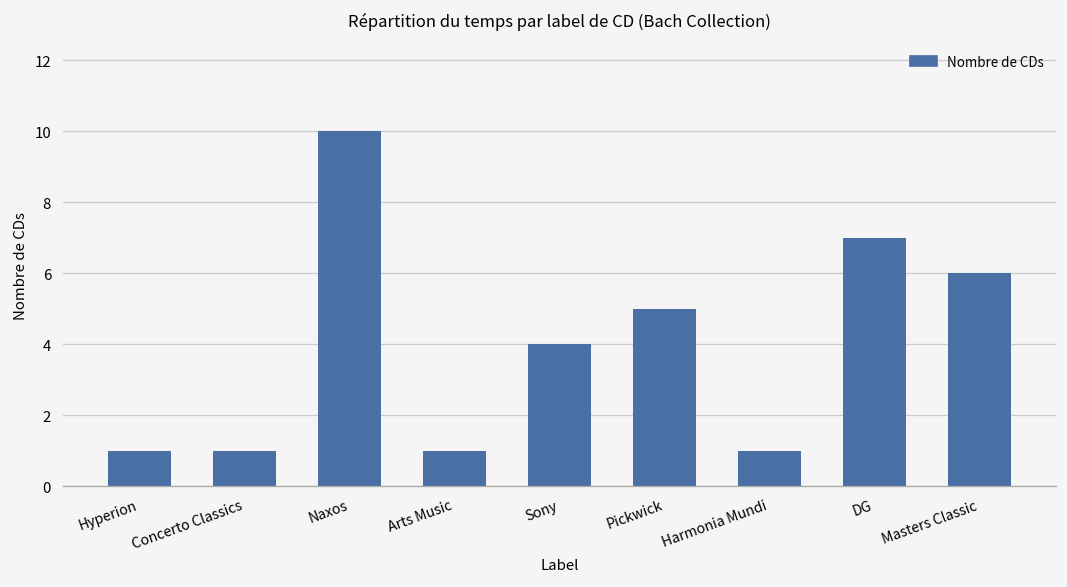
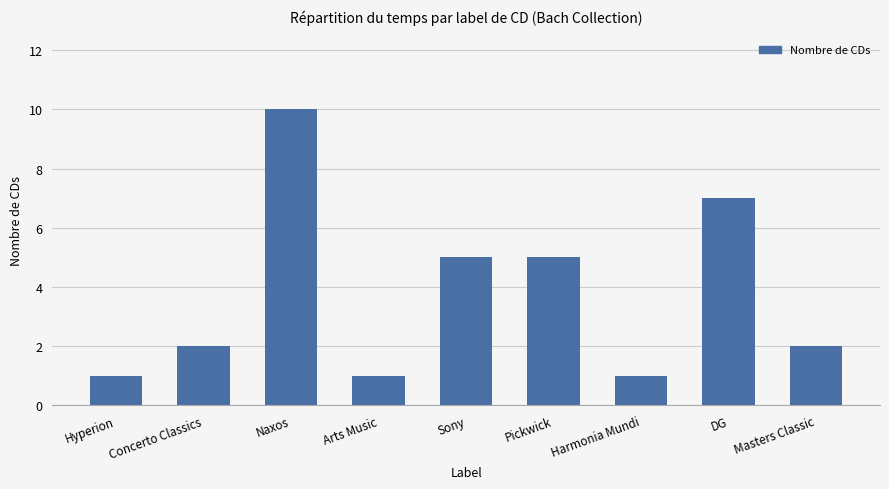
Concerto Classics: 1 -> 2
Sony: 4 -> 5
Masters Classic: 6 -> 2
